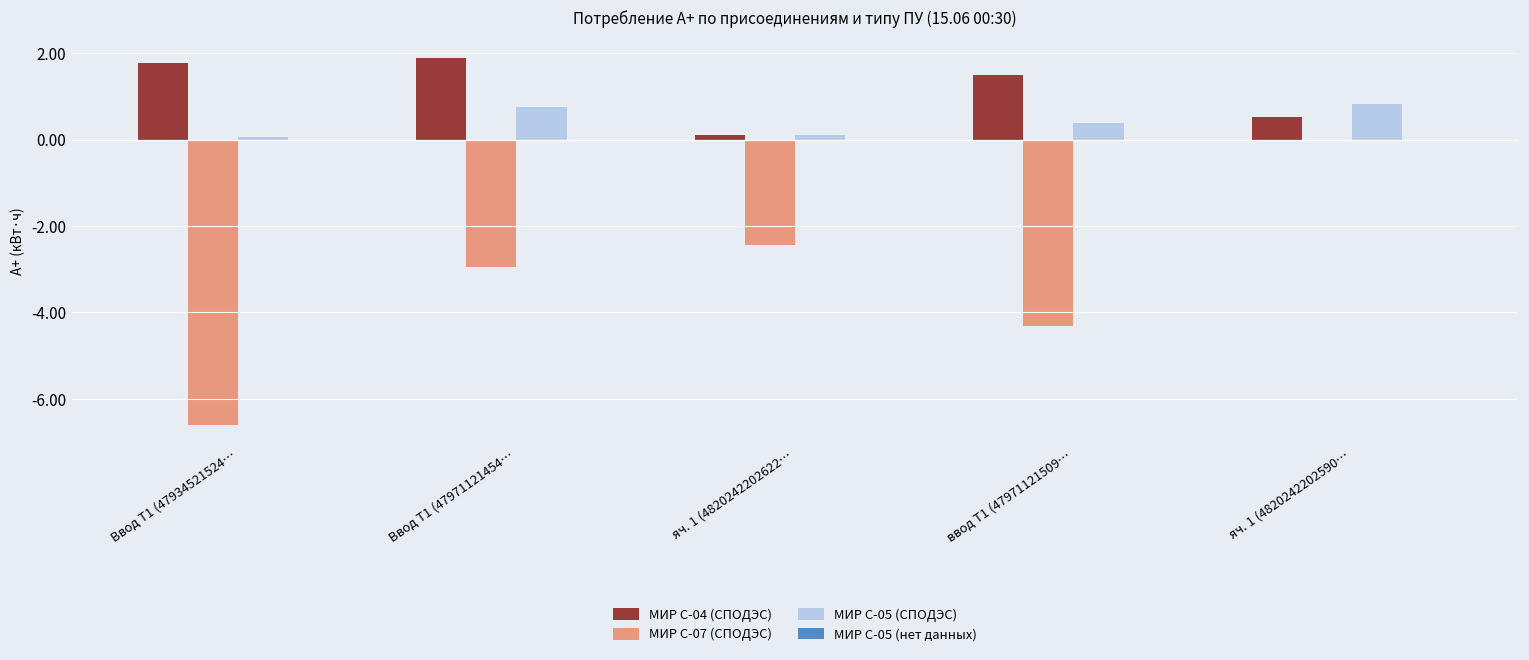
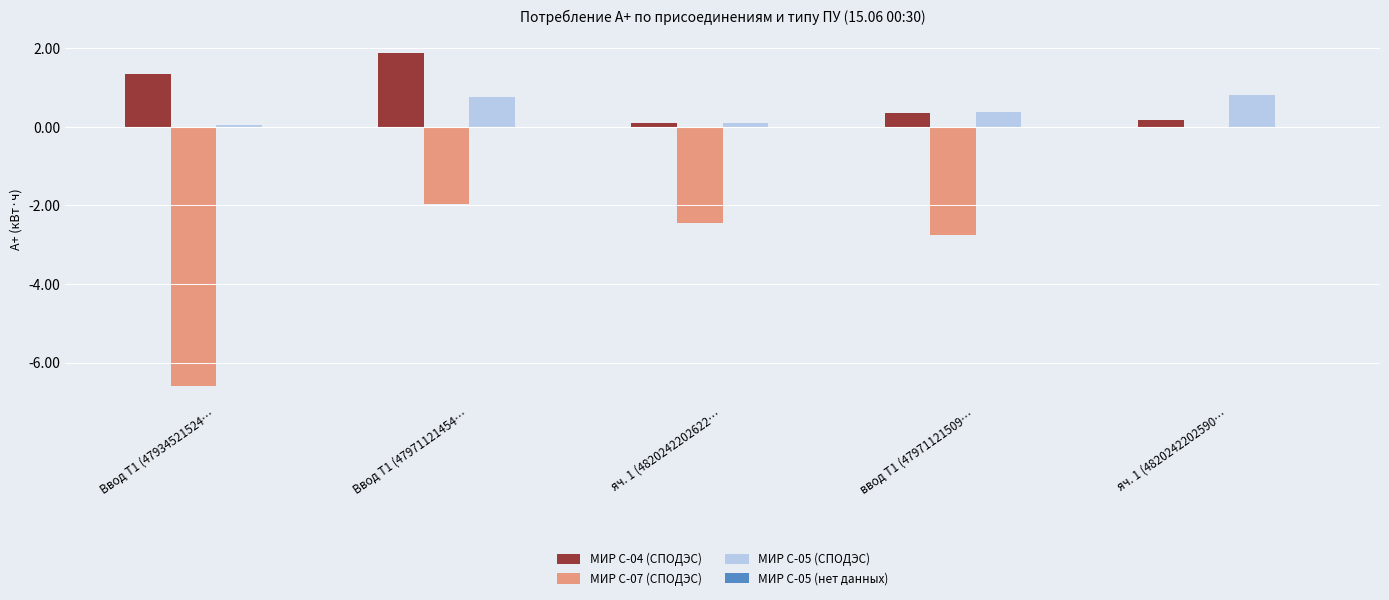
МИР С-04 (СПОДЭС), Ввод Т1 (47934521524…: 1.8 -> 1.4
МИР С-07 (СПОДЭС), Ввод Т1 (47971121454…: -3.0 -> -2.0
МИР С-04 (СПОДЭС), ввод Т1 (47971121509…: 1.5 -> 0.3
МИР С-07 (СПОДЭС), ввод Т1 (47971121509…: -4.3 -> -2.8
МИР С-04 (СПОДЭС), яч. 1 (4820242202590…: 0.5 -> 0.2
